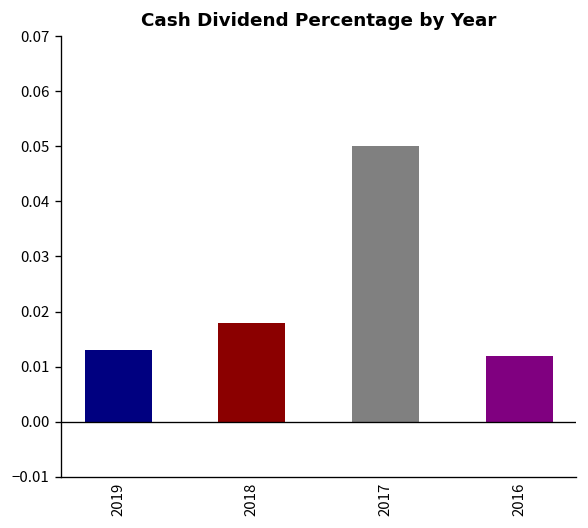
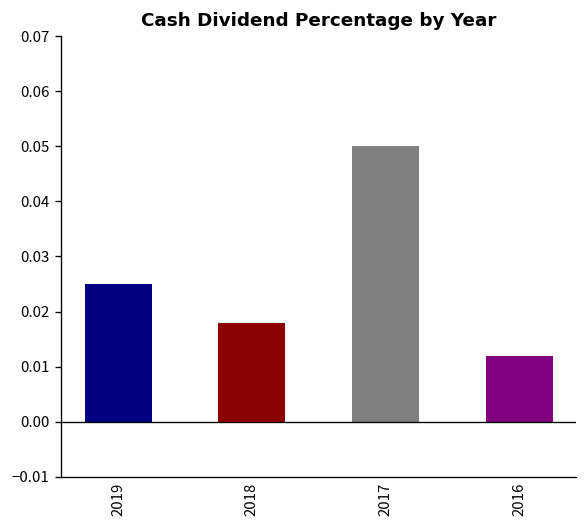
2019: 0.013 -> 0.025
